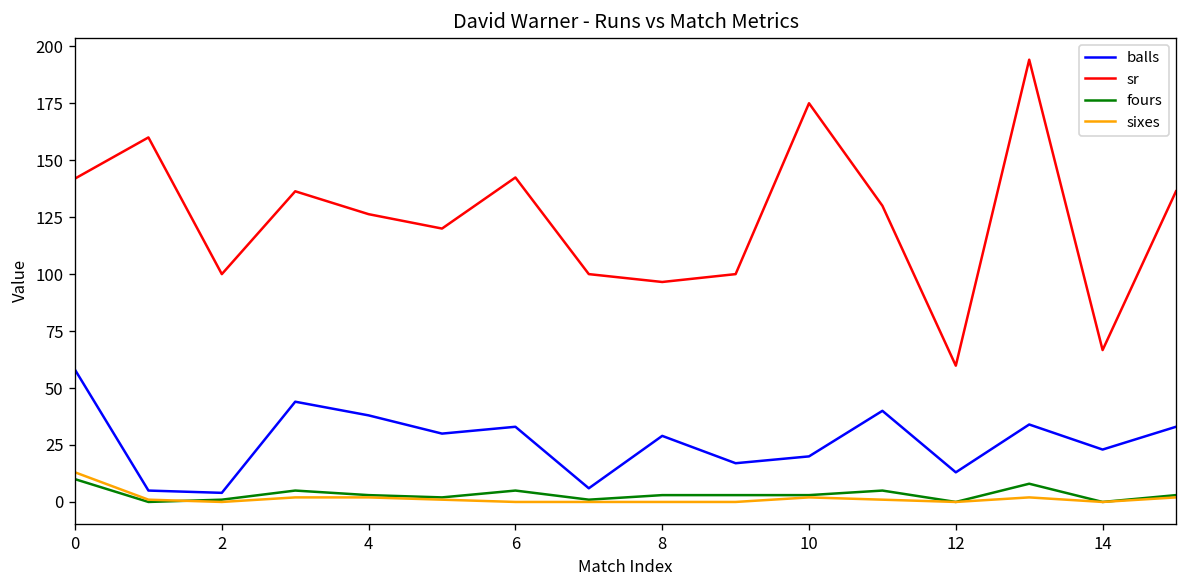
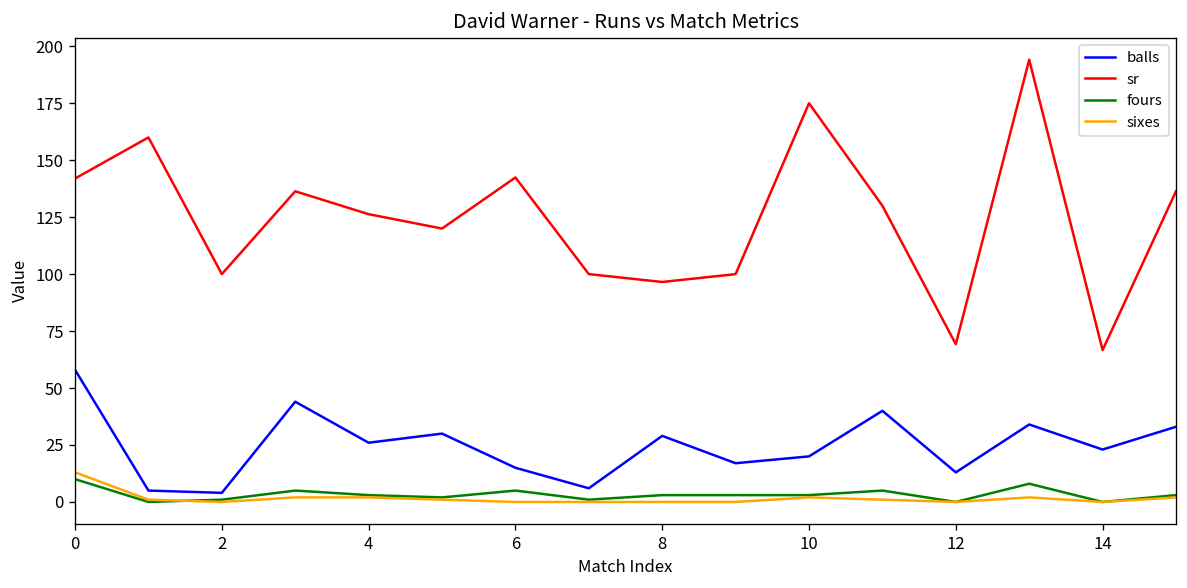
balls, 4: 38 -> 26
balls, 6: 33 -> 15
sr, 12: 60 -> 69
